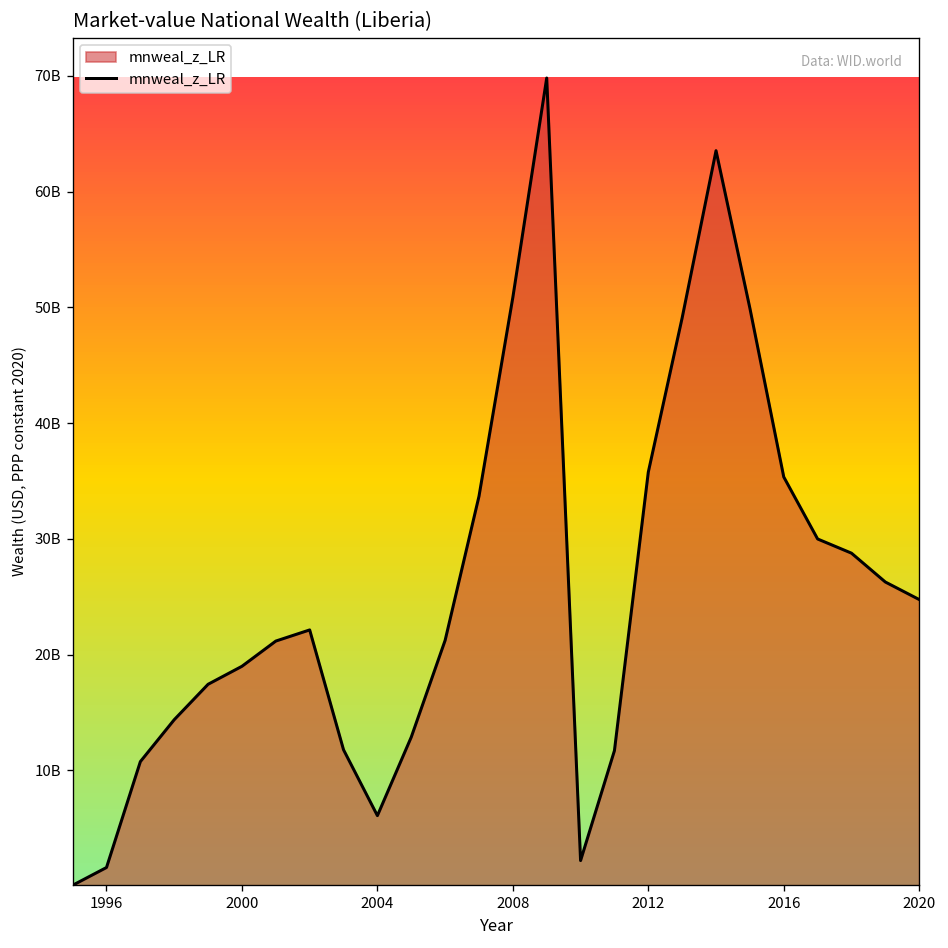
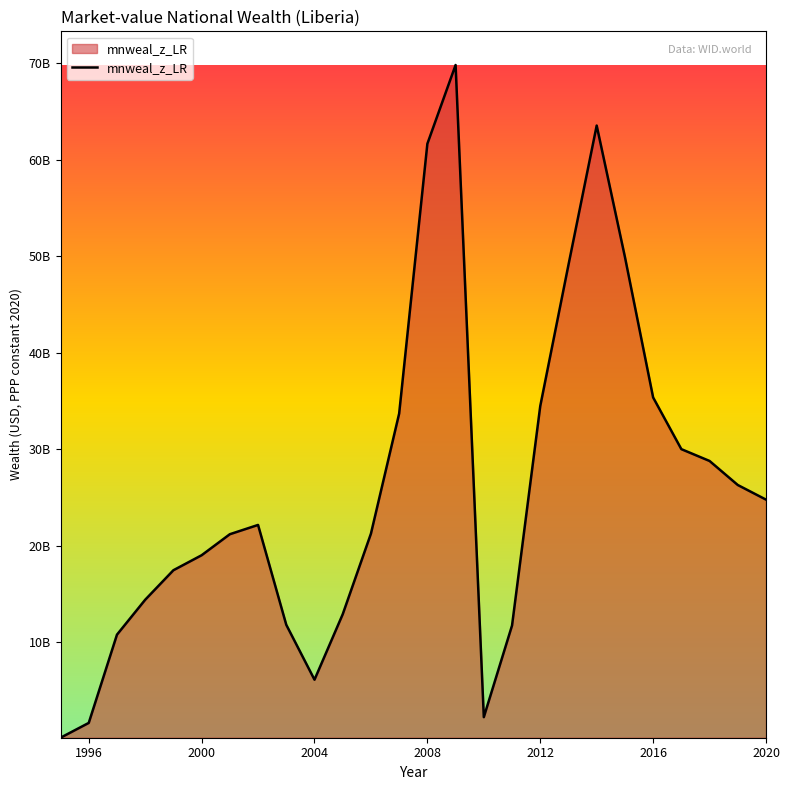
2008: 51000000000 -> 62000000000
2012: 36000000000 -> 34000000000
